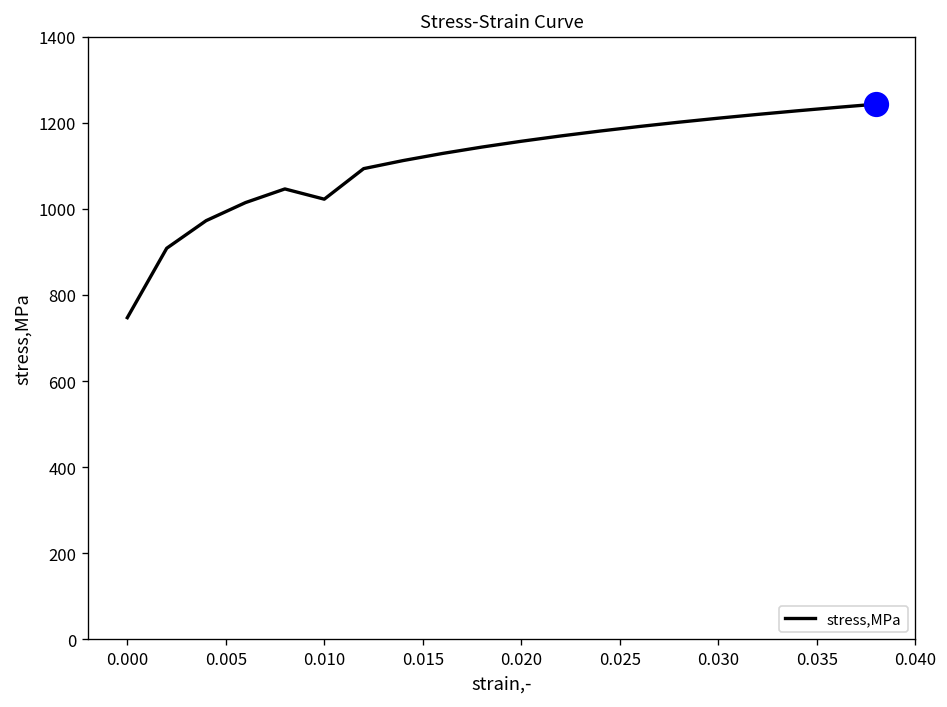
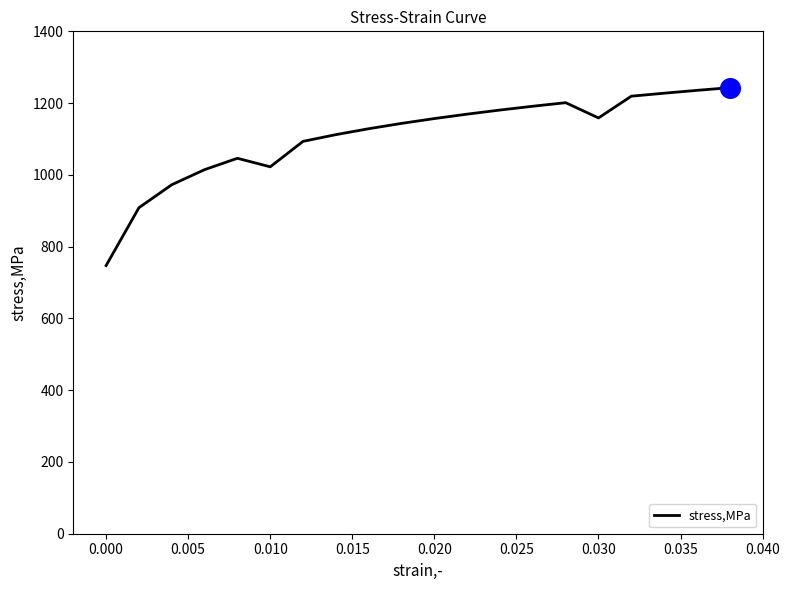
stress,MPa, 0.030: 1210 -> 1160
